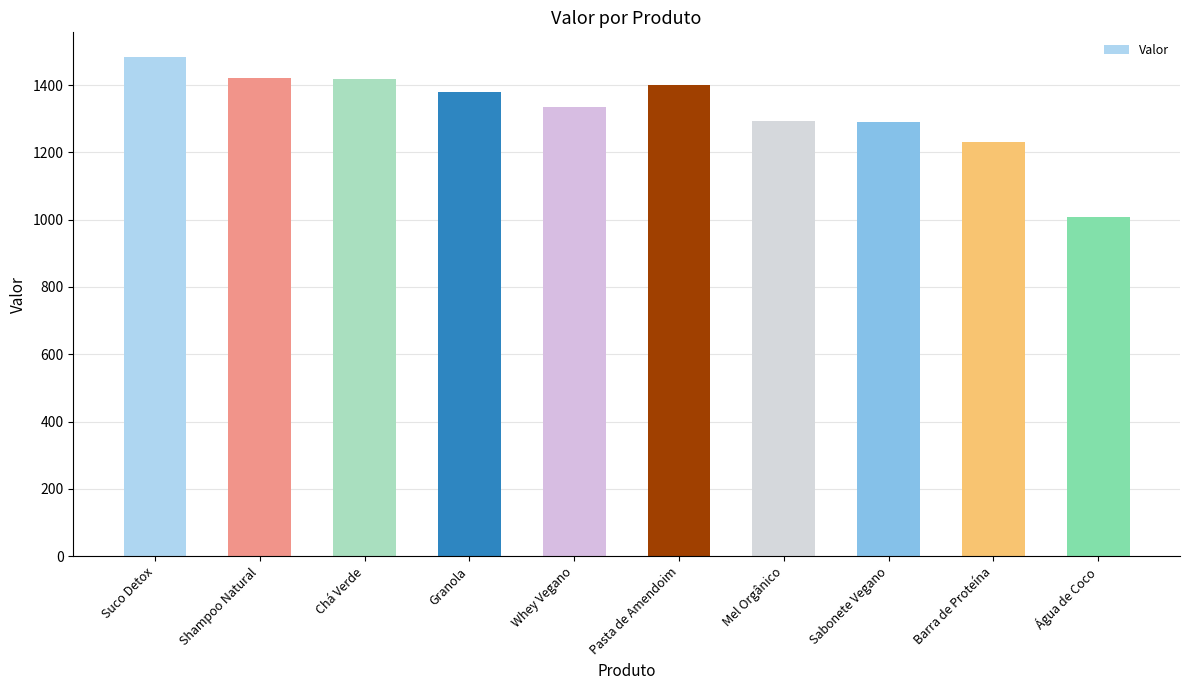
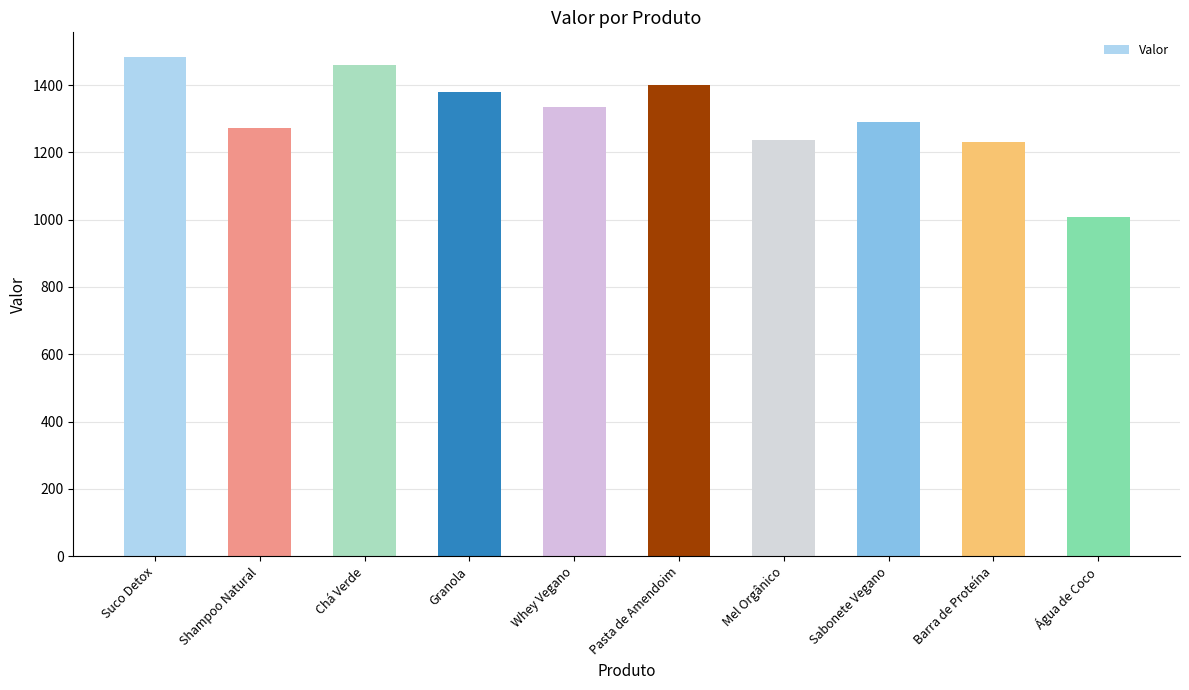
Shampoo Natural: 1420 -> 1270
Chá Verde: 1420 -> 1460
Mel Orgânico: 1290 -> 1240
